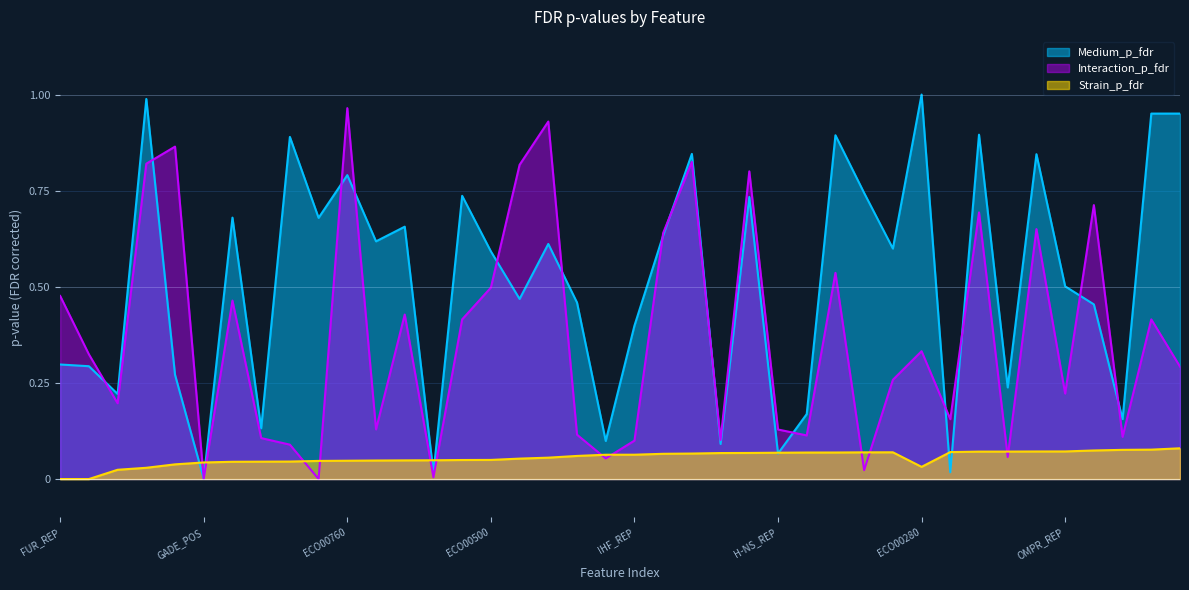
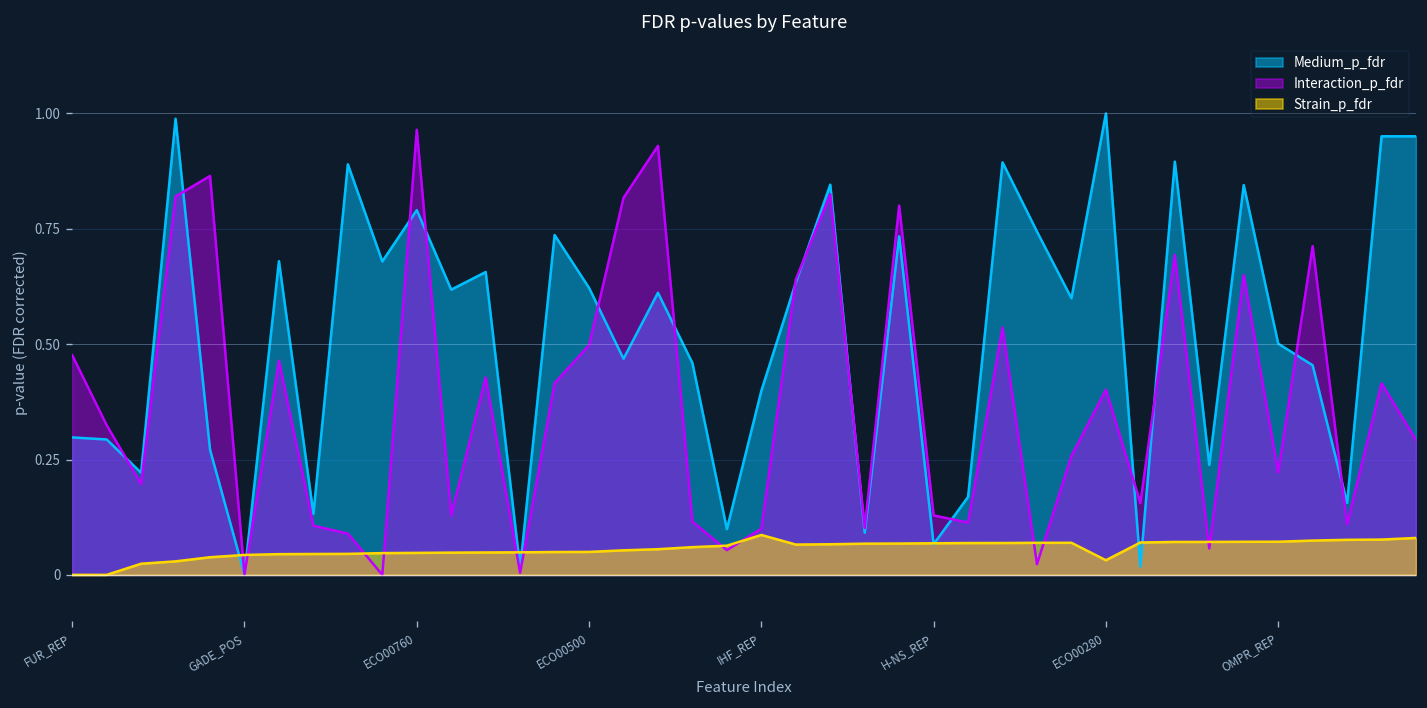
Medium_p_fdr, ECO00500: 0.59 -> 0.62
Strain_p_fdr, IHF_REP: 0.06 -> 0.09
Interaction_p_fdr, ECO00280: 0.33 -> 0.40
